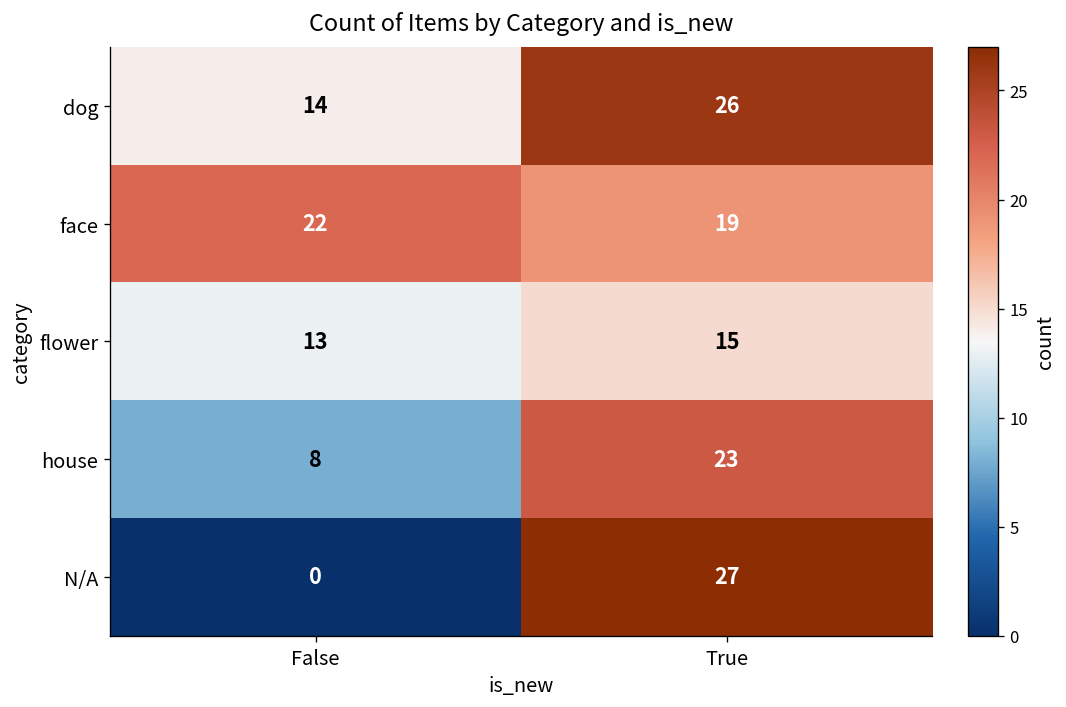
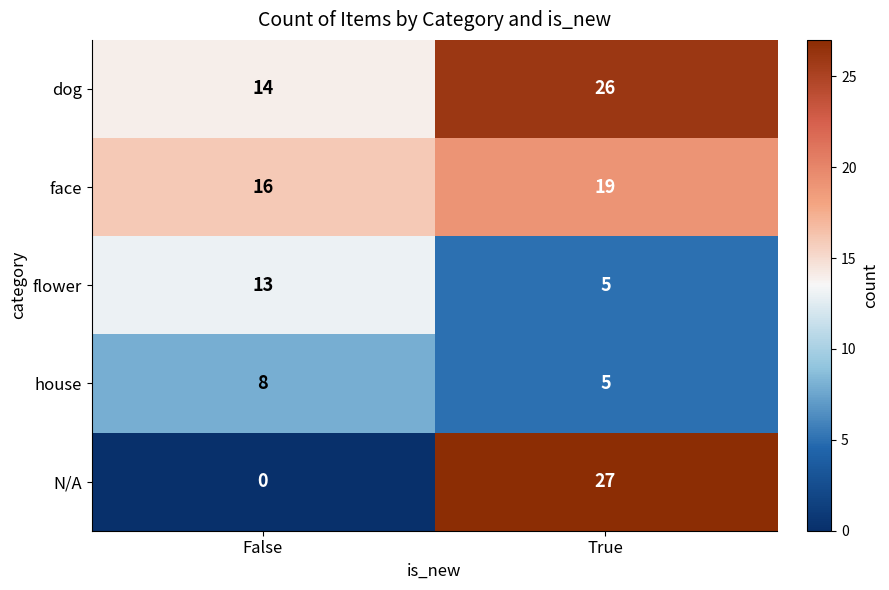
face, False: 22 -> 16
flower, True: 15 -> 5
house, True: 23 -> 5
